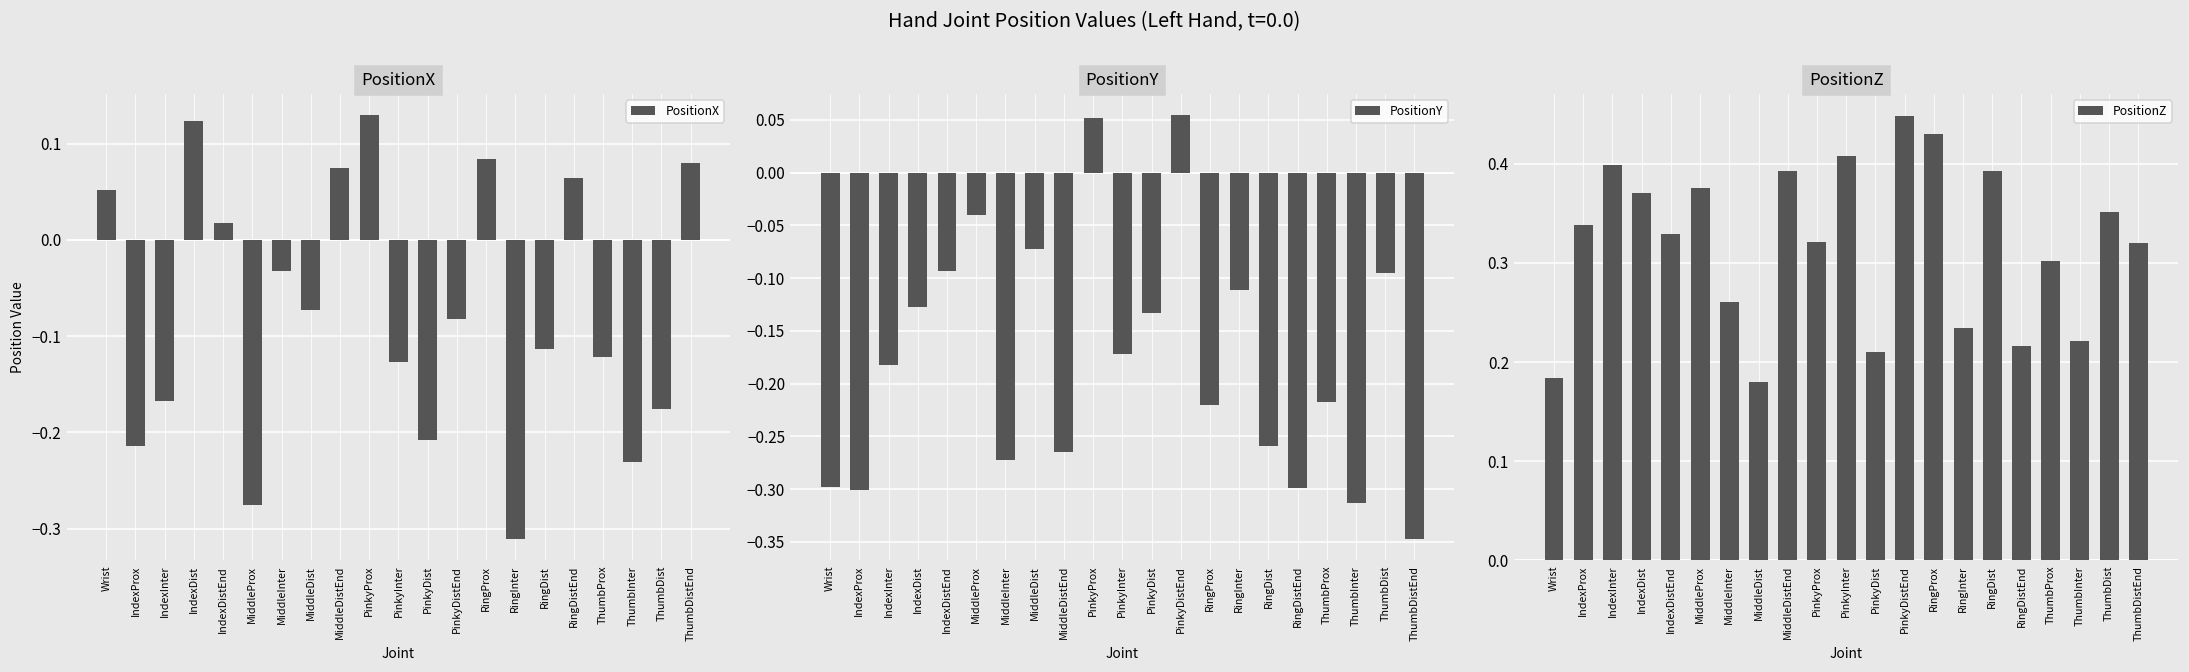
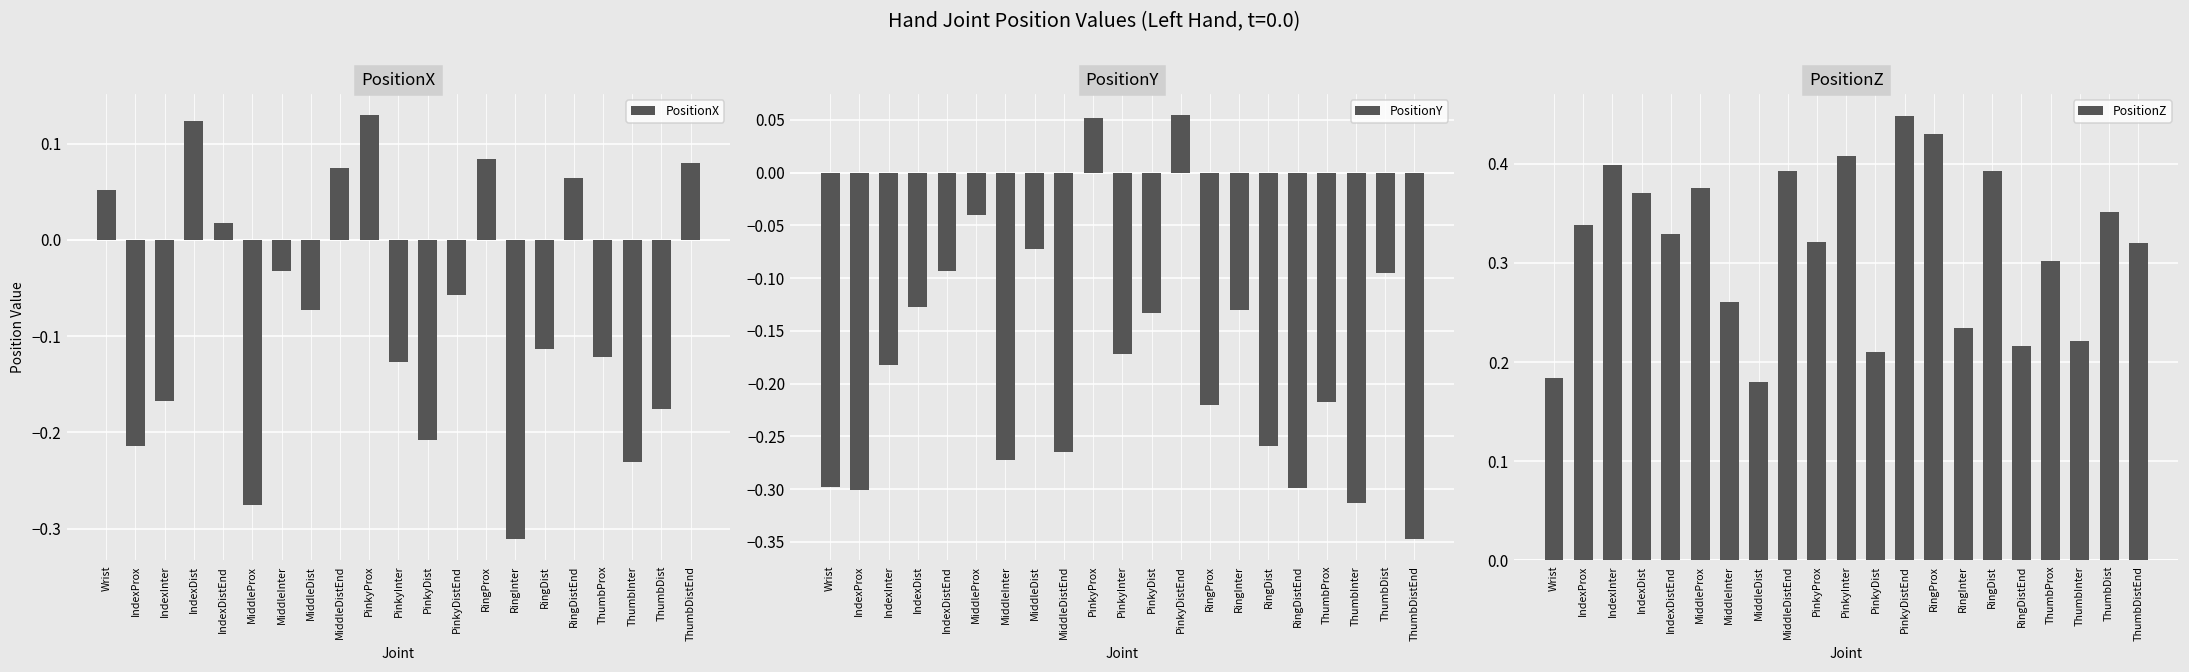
PositionX, PinkyDistEnd: -0.08 -> -0.06
PositionY, RingInter: -0.11 -> -0.13
